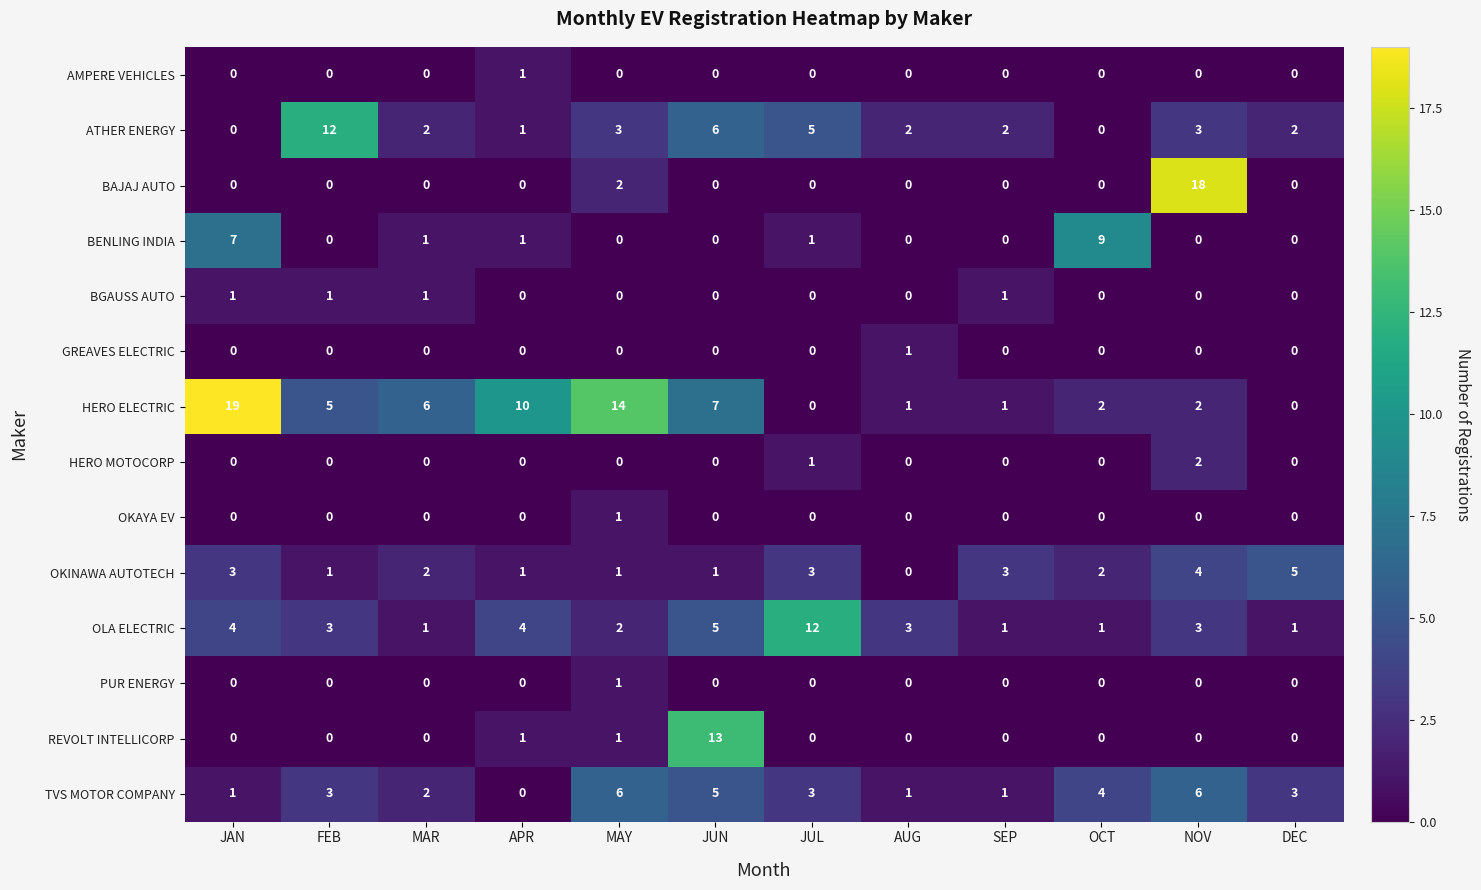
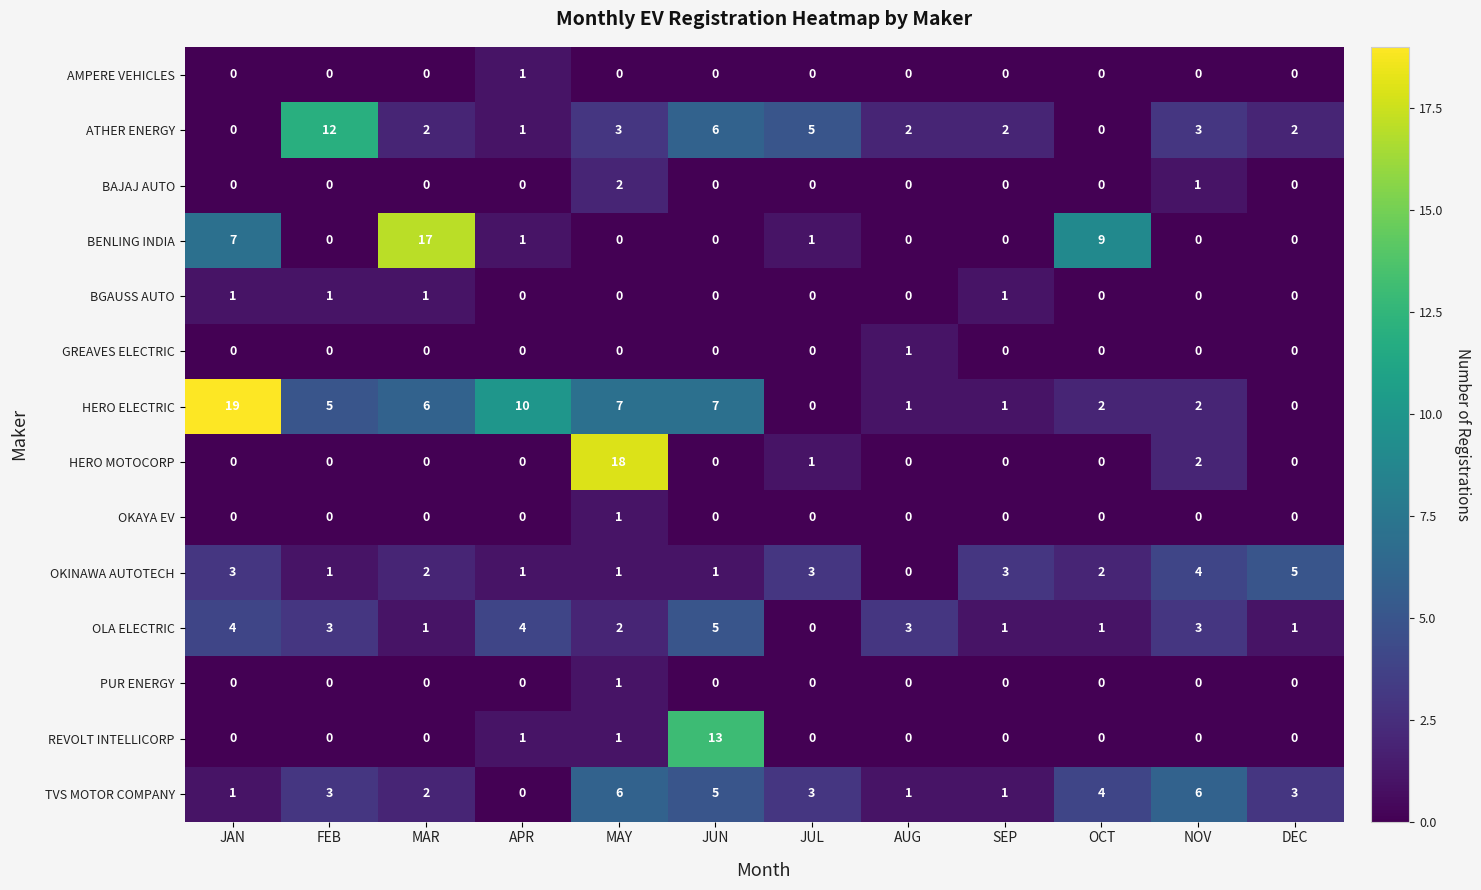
BAJAJ AUTO, NOV: 18 -> 1
BENLING INDIA, MAR: 1 -> 17
HERO ELECTRIC, MAY: 14 -> 7
HERO MOTOCORP, MAY: 0 -> 18
OLA ELECTRIC, JUL: 12 -> 0
